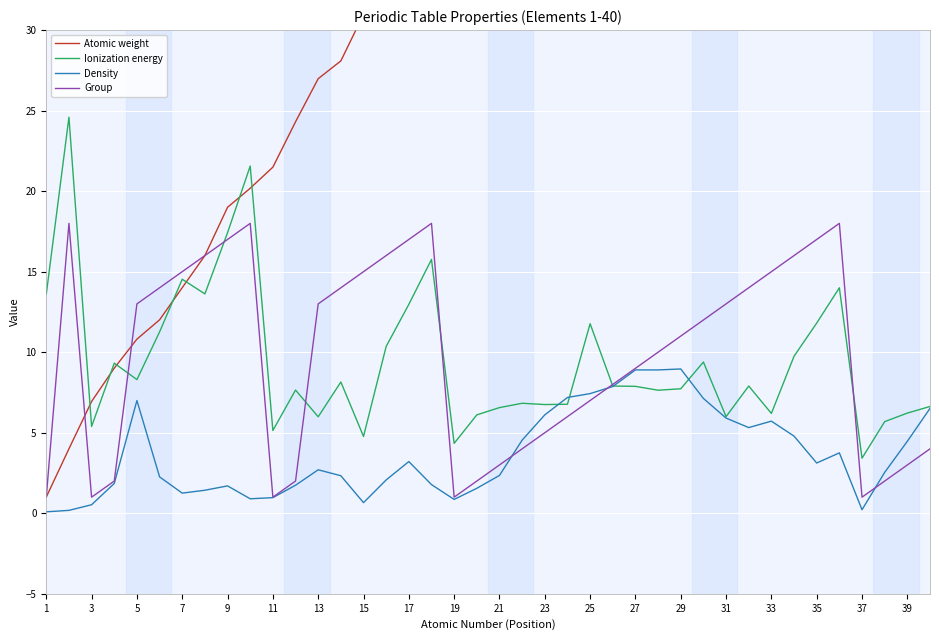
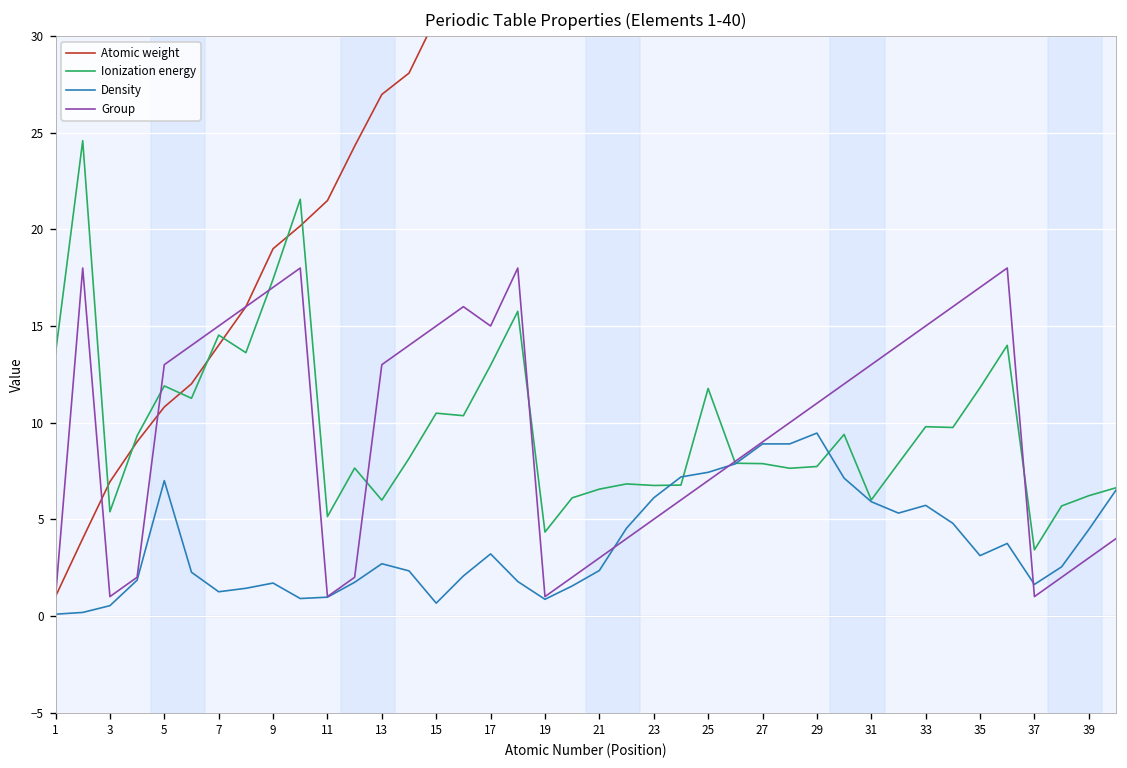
Ionization energy, 5: 8.3 -> 11.9
Ionization energy, 15: 4.8 -> 10.5
Group, 17: 17 -> 15
Density, 29: 9.0 -> 9.5
Ionization energy, 33: 6.2 -> 9.8
Density, 37: 0.2 -> 1.6
